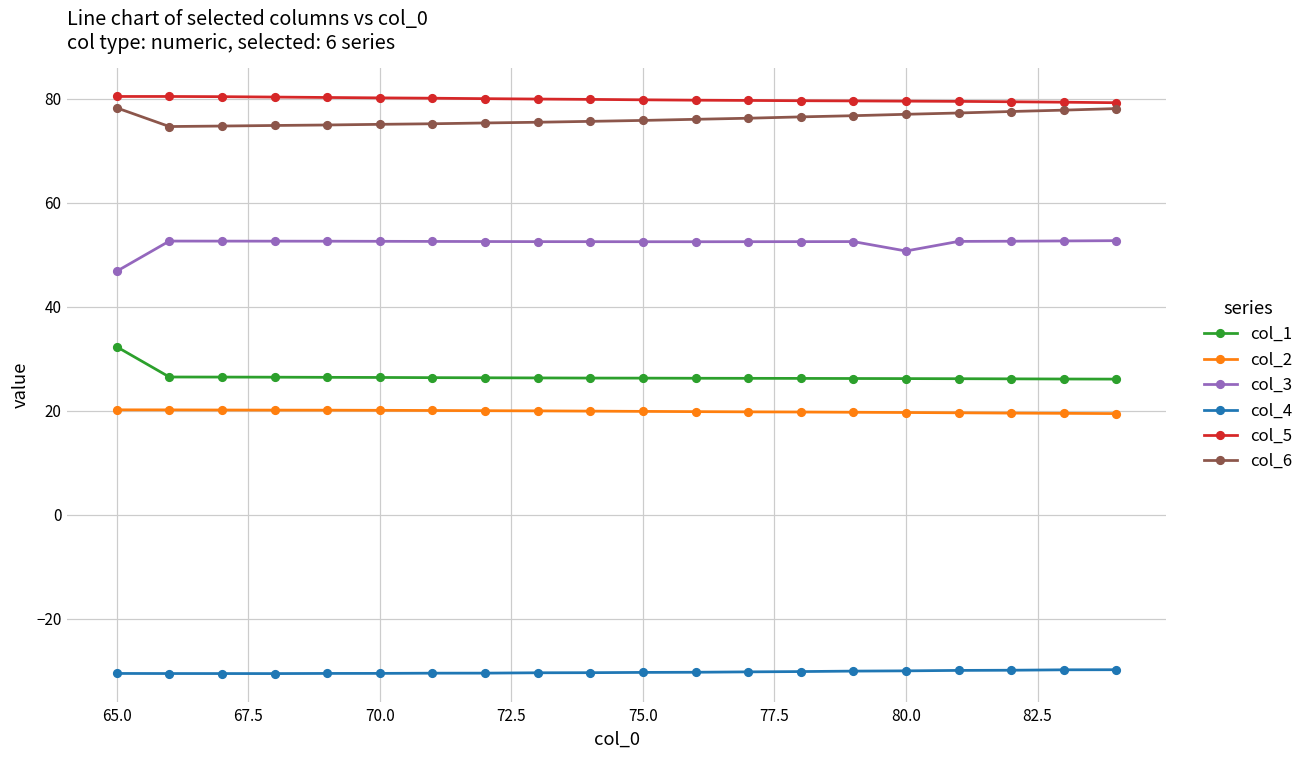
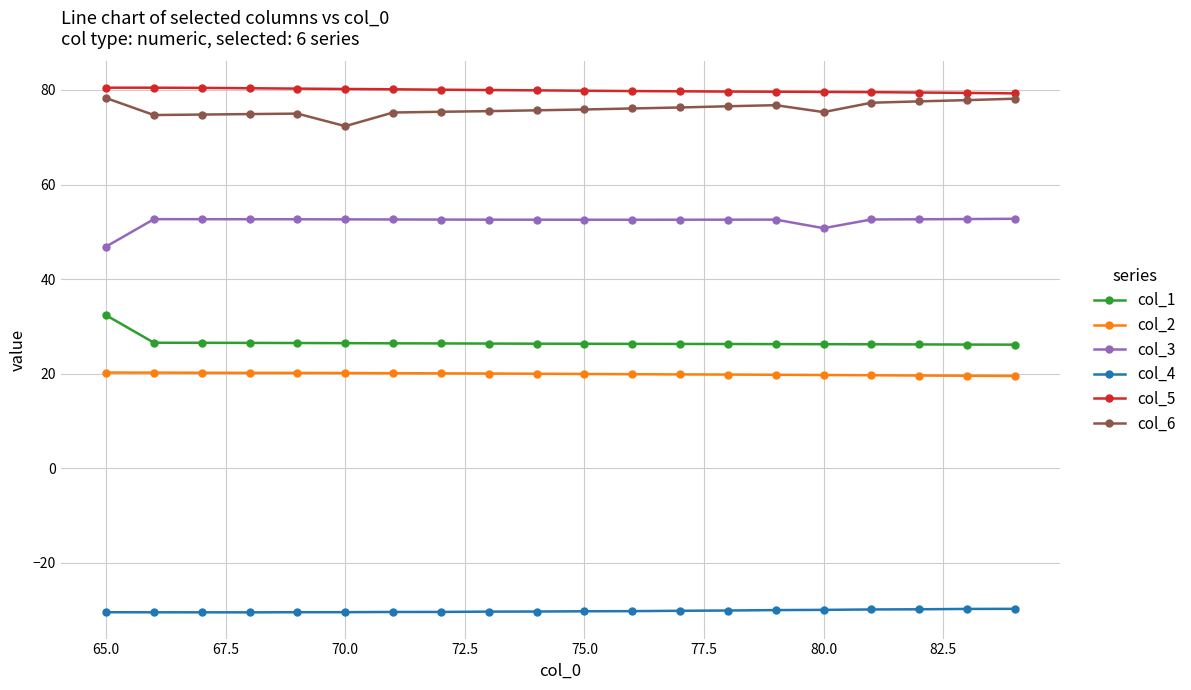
col_6, 70.0: 75 -> 72
col_6, 80.0: 77 -> 75
